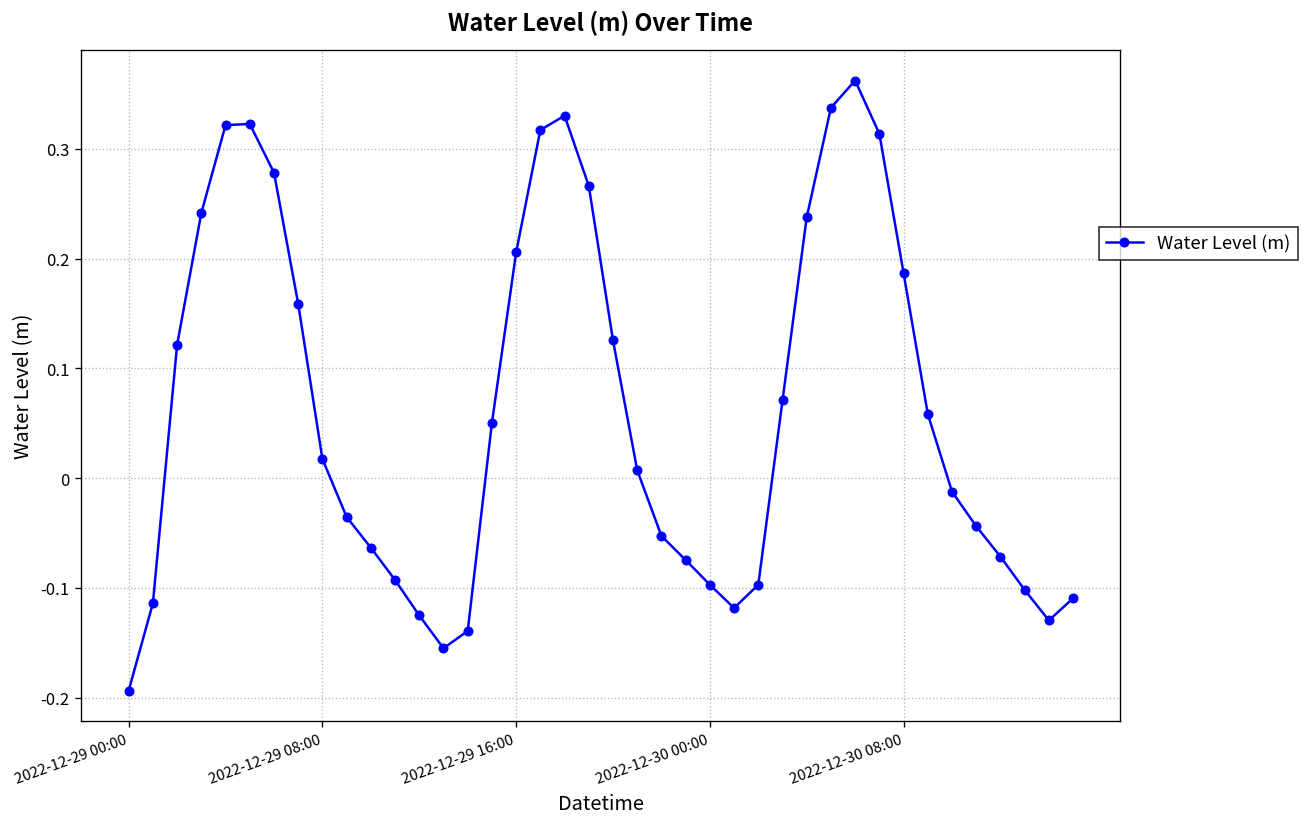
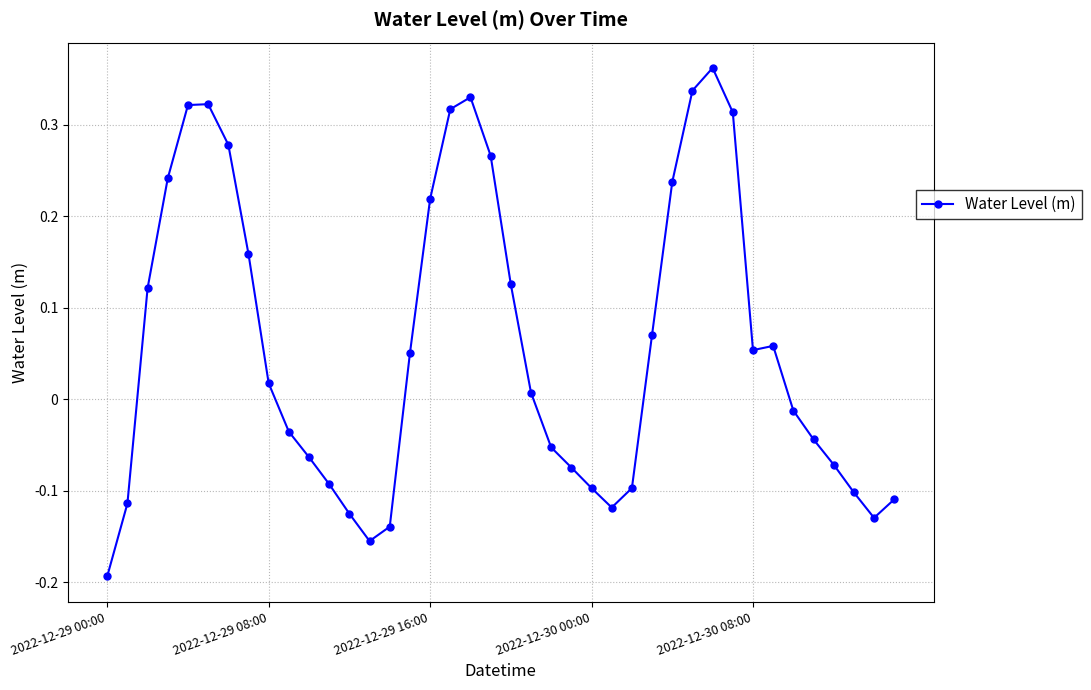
2022-12-29 16:00: 0.21 -> 0.22
2022-12-30 08:00: 0.19 -> 0.05
